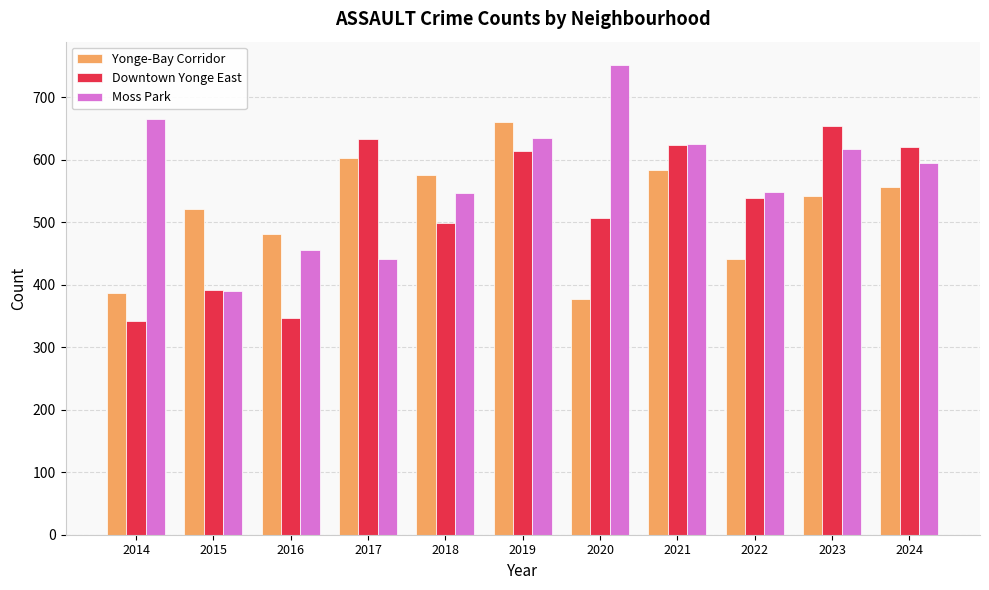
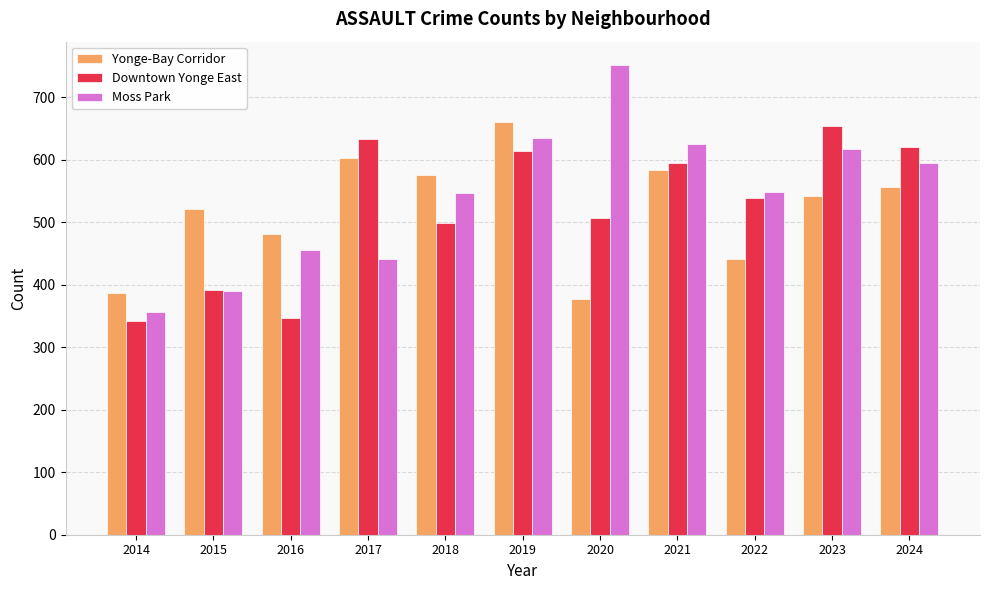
Moss Park, 2014: 660 -> 360
Downtown Yonge East, 2021: 620 -> 590
